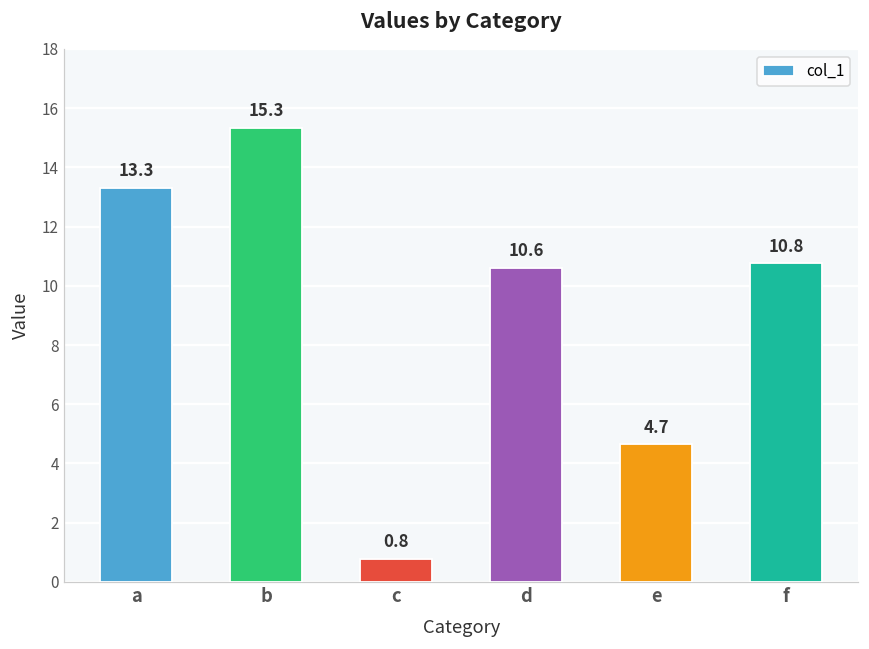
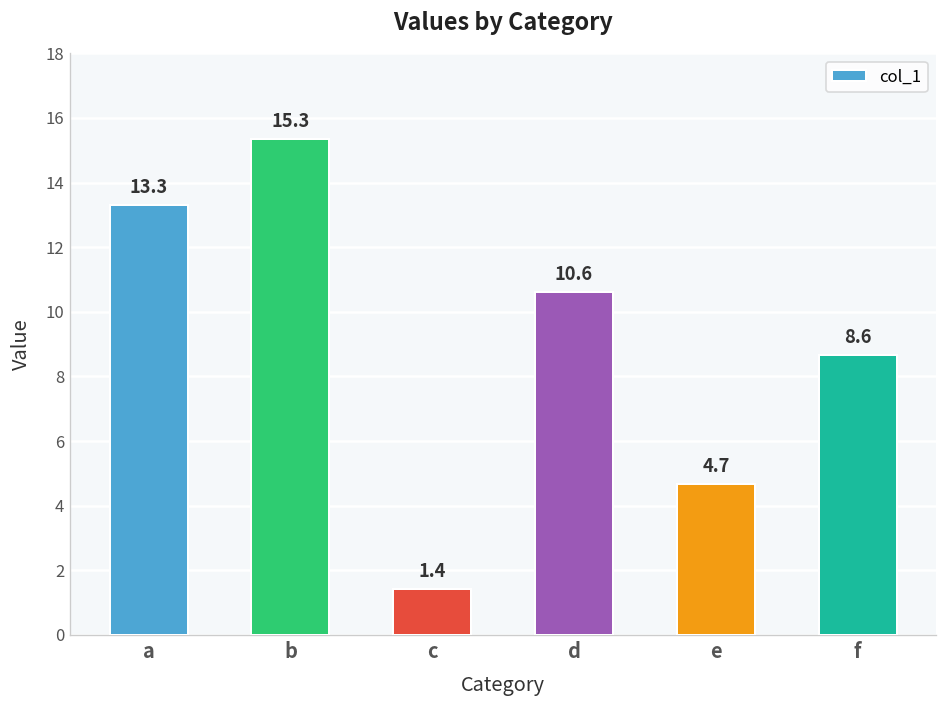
c: 0.8 -> 1.4
f: 10.8 -> 8.6
